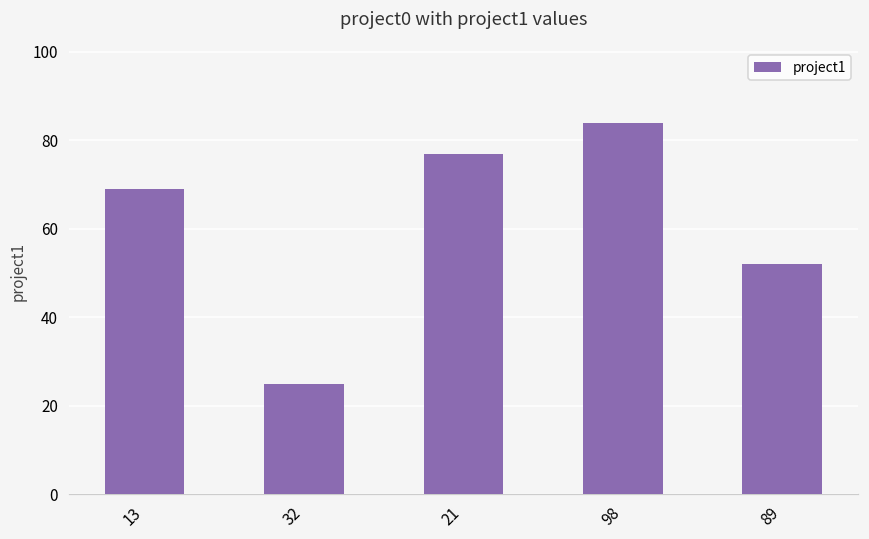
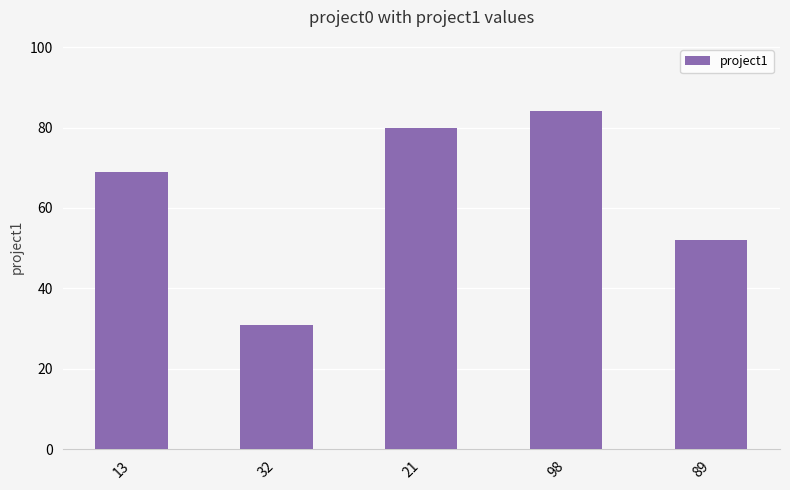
32: 25 -> 31
21: 77 -> 80
